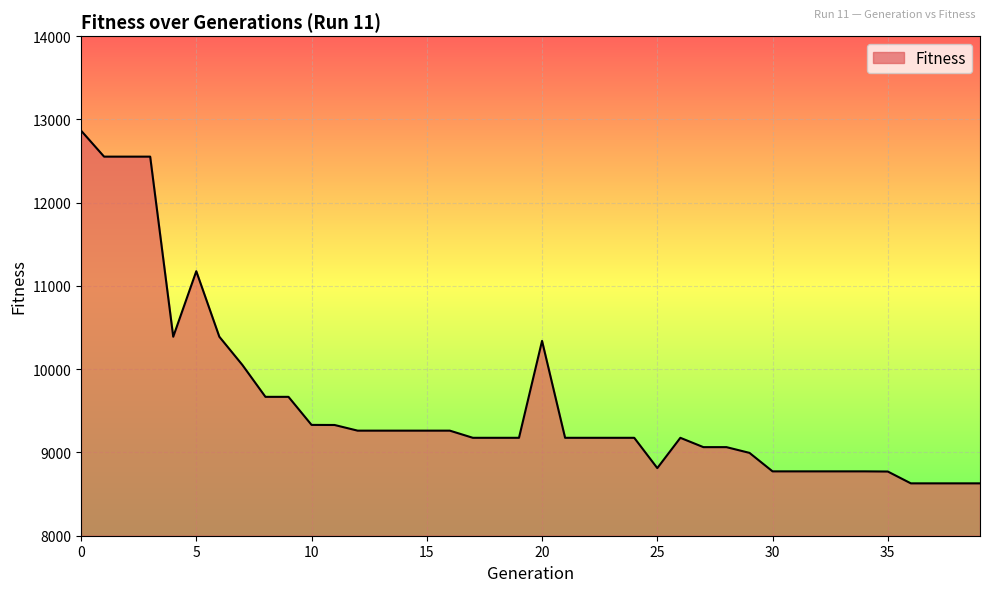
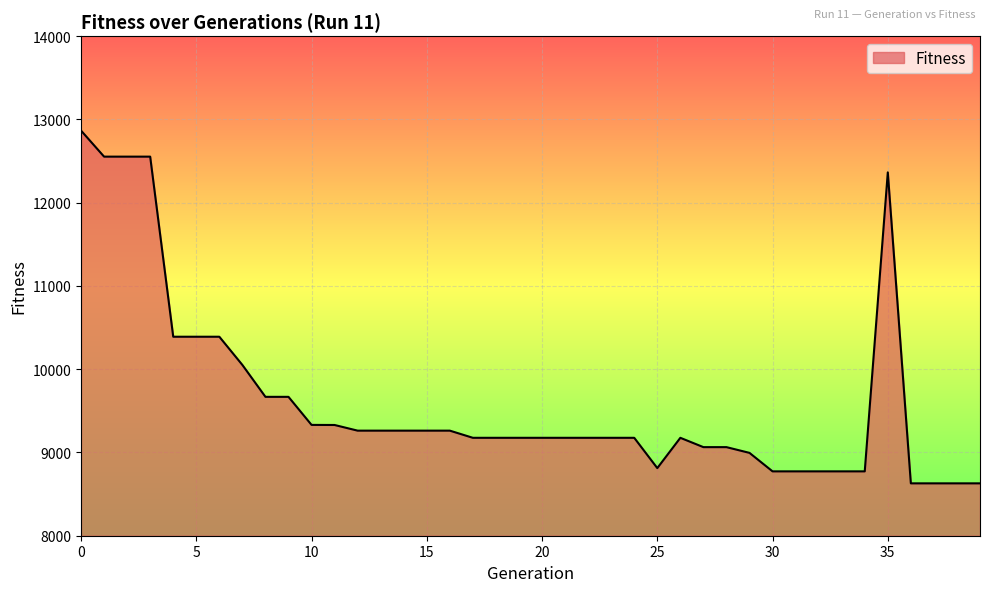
5: 11200 -> 10400
20: 10300 -> 9200
35: 8800 -> 12400
